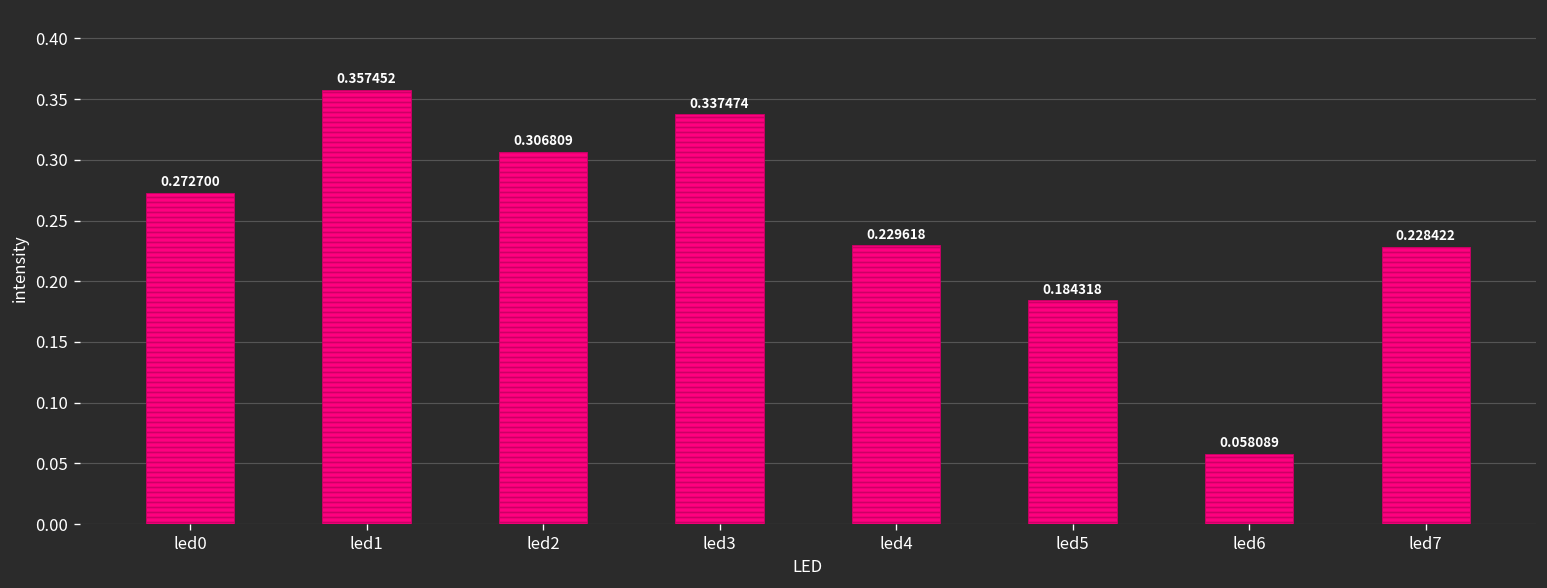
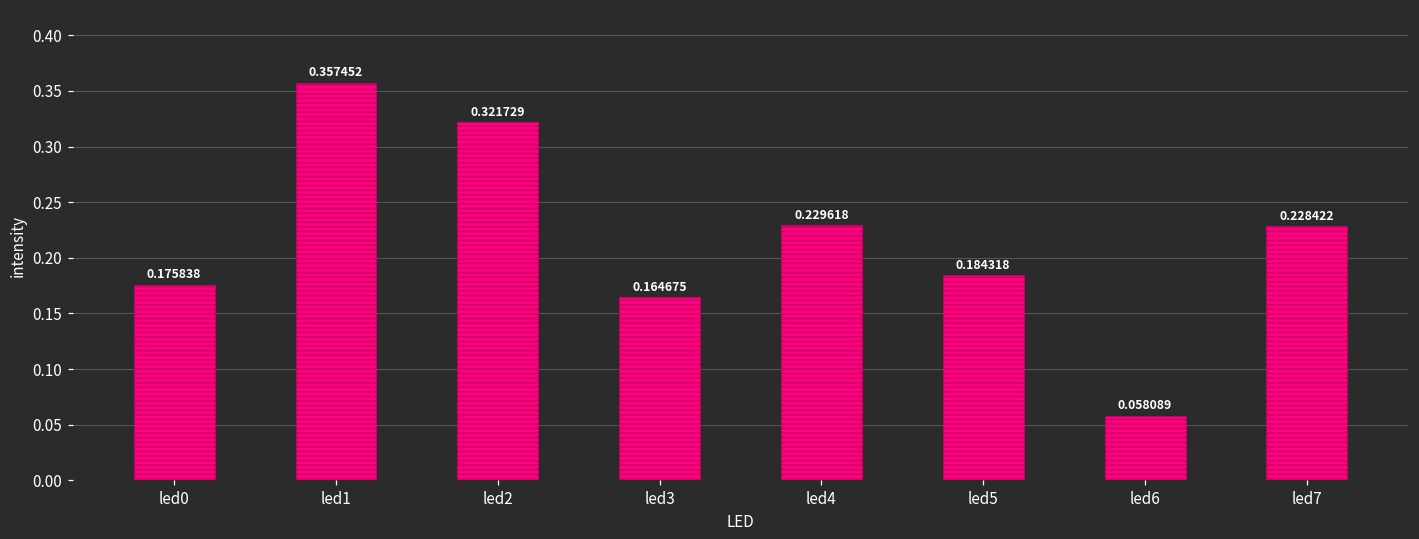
led0: 0.272700 -> 0.175838
led2: 0.306809 -> 0.321729
led3: 0.337474 -> 0.164675
